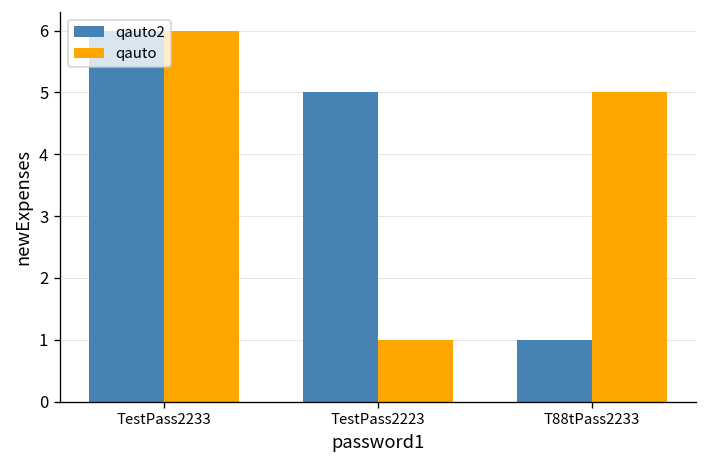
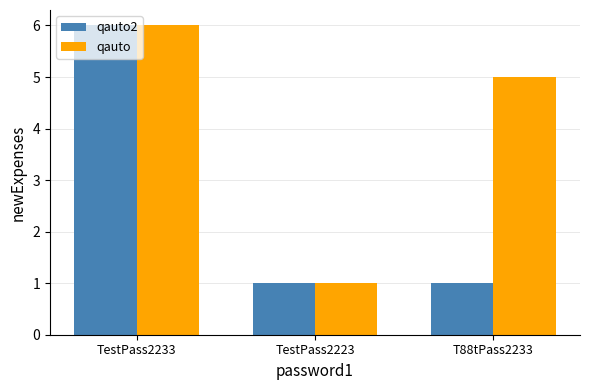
qauto2, TestPass2223: 5 -> 1
